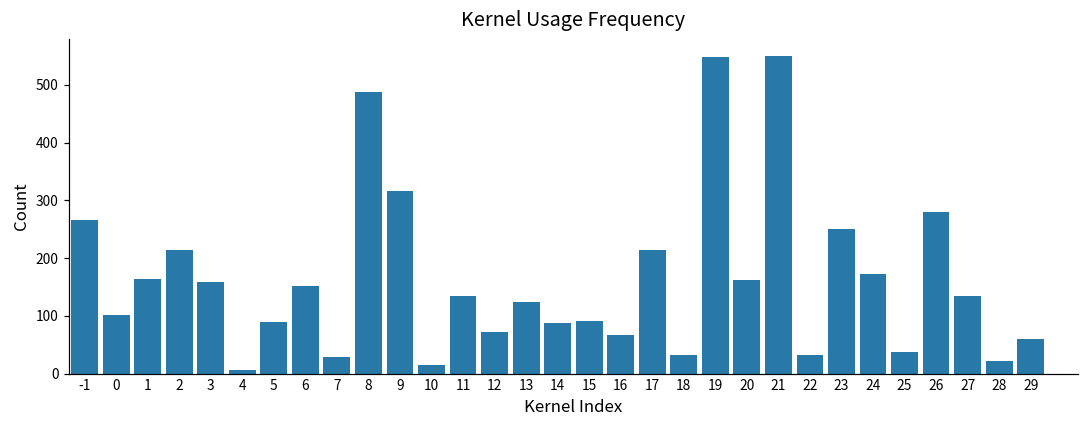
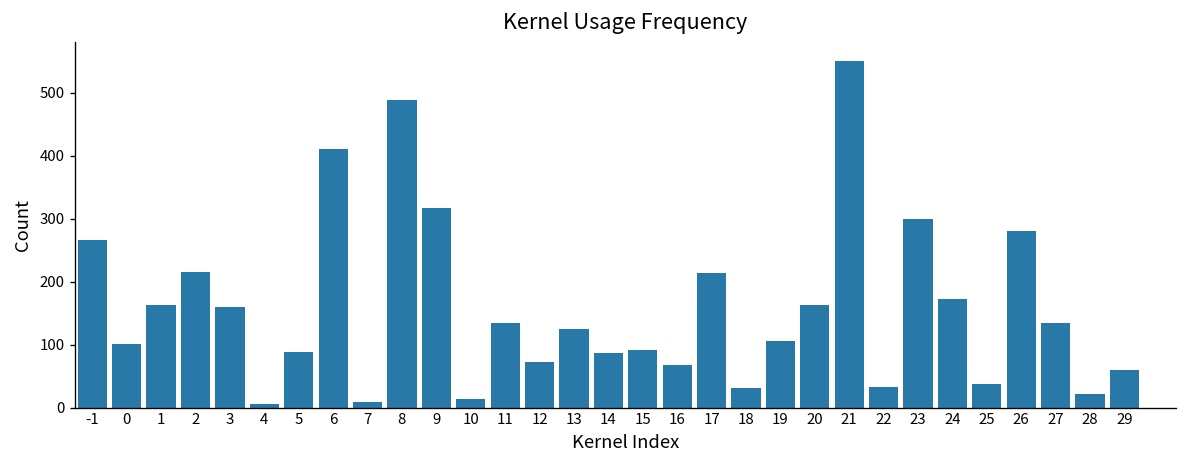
6: 150 -> 410
7: 30 -> 10
19: 550 -> 110
23: 250 -> 300
